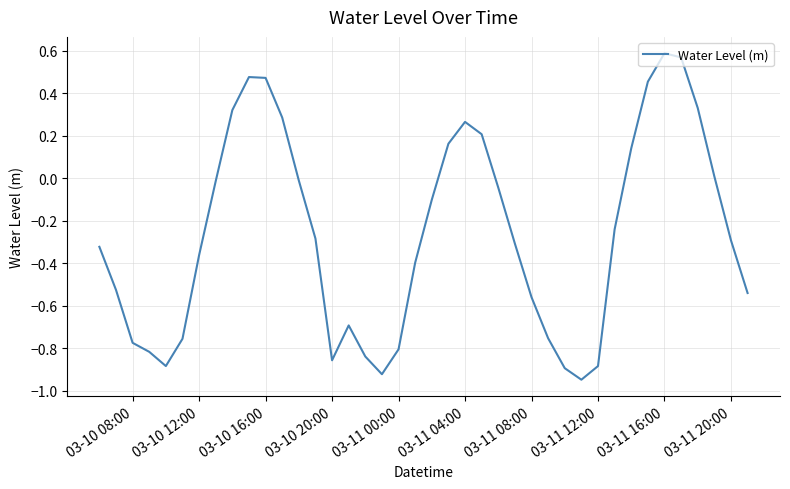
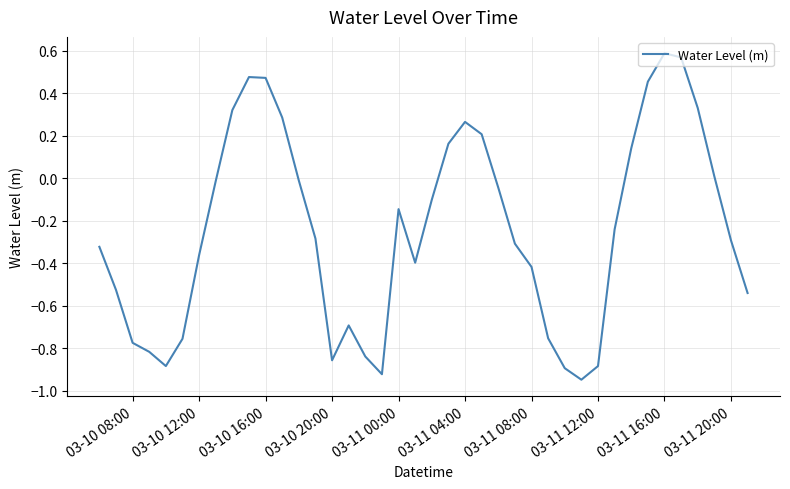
03-11 00:00: -0.80 -> -0.14
03-11 08:00: -0.56 -> -0.42
